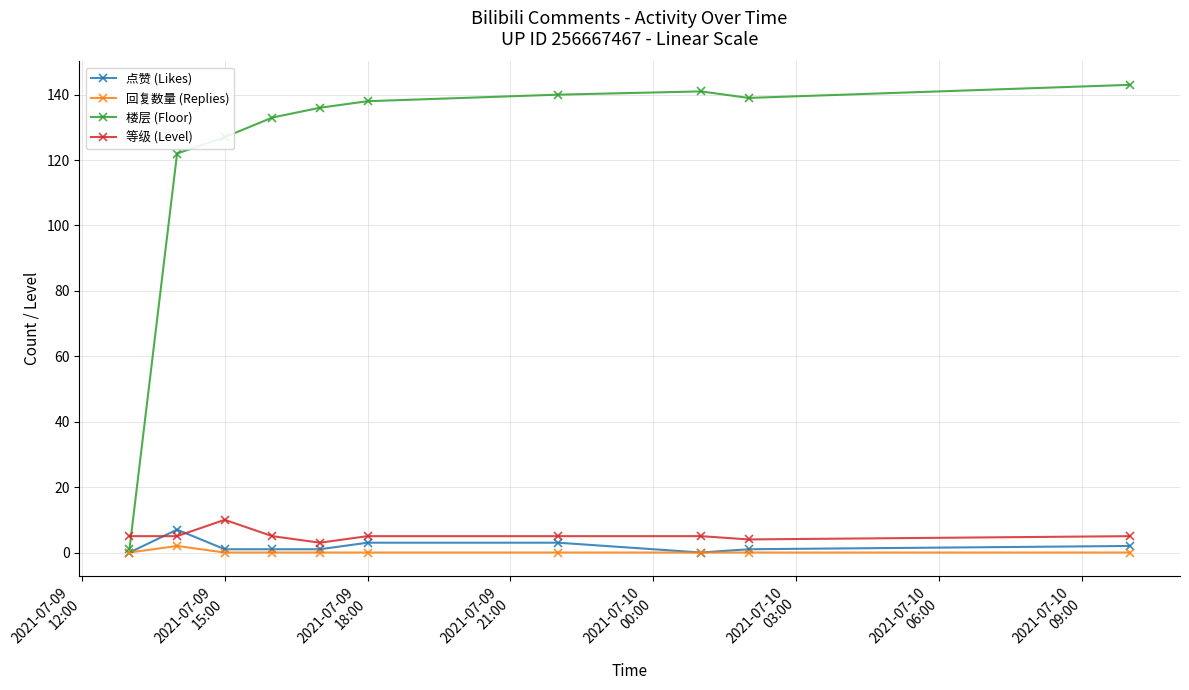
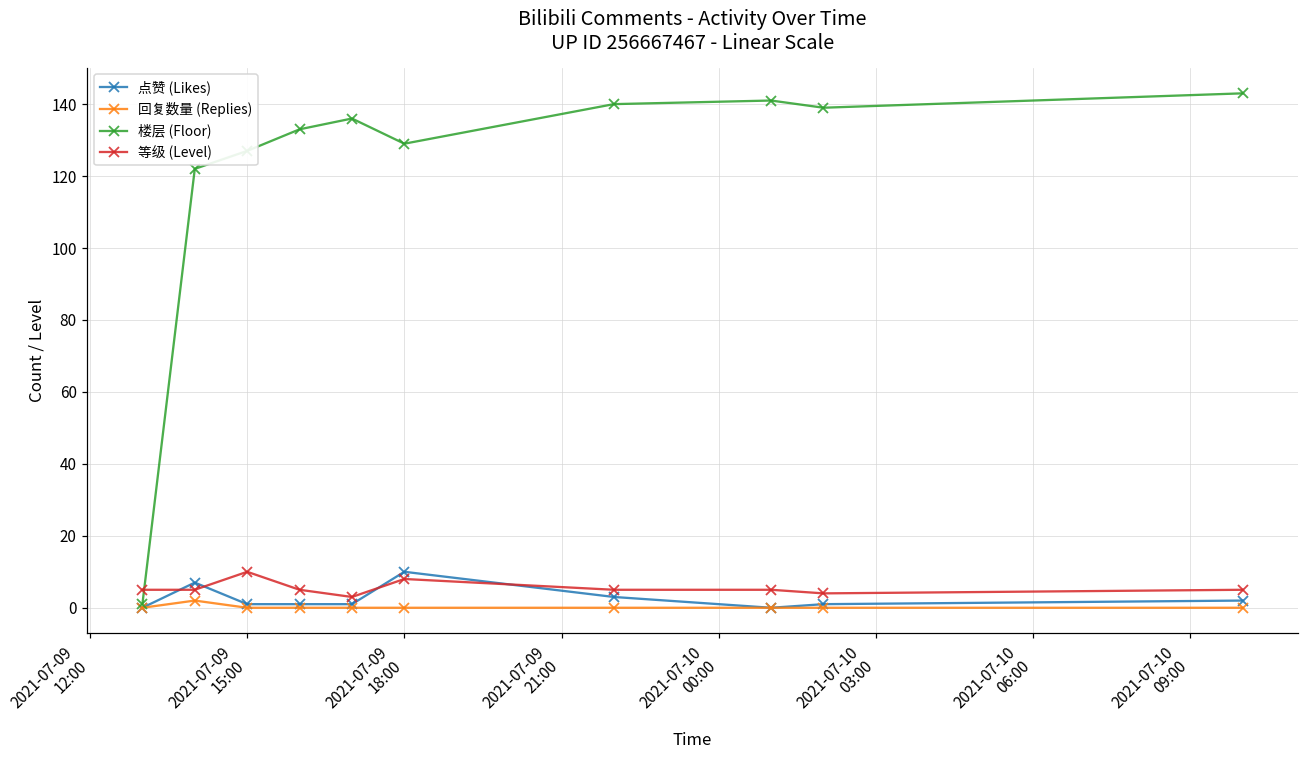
点赞 (Likes), 2021-07-09 18:00: 3 -> 10
楼层 (Floor), 2021-07-09 18:00: 138 -> 129
等级 (Level), 2021-07-09 18:00: 5 -> 8
